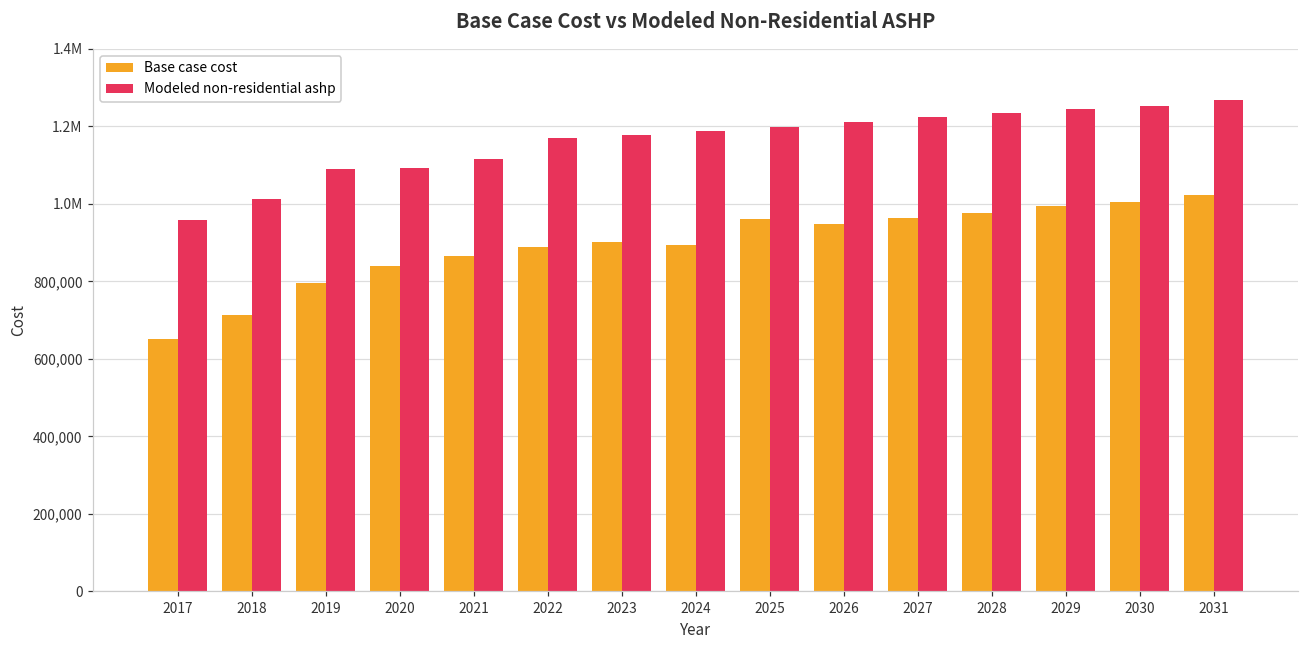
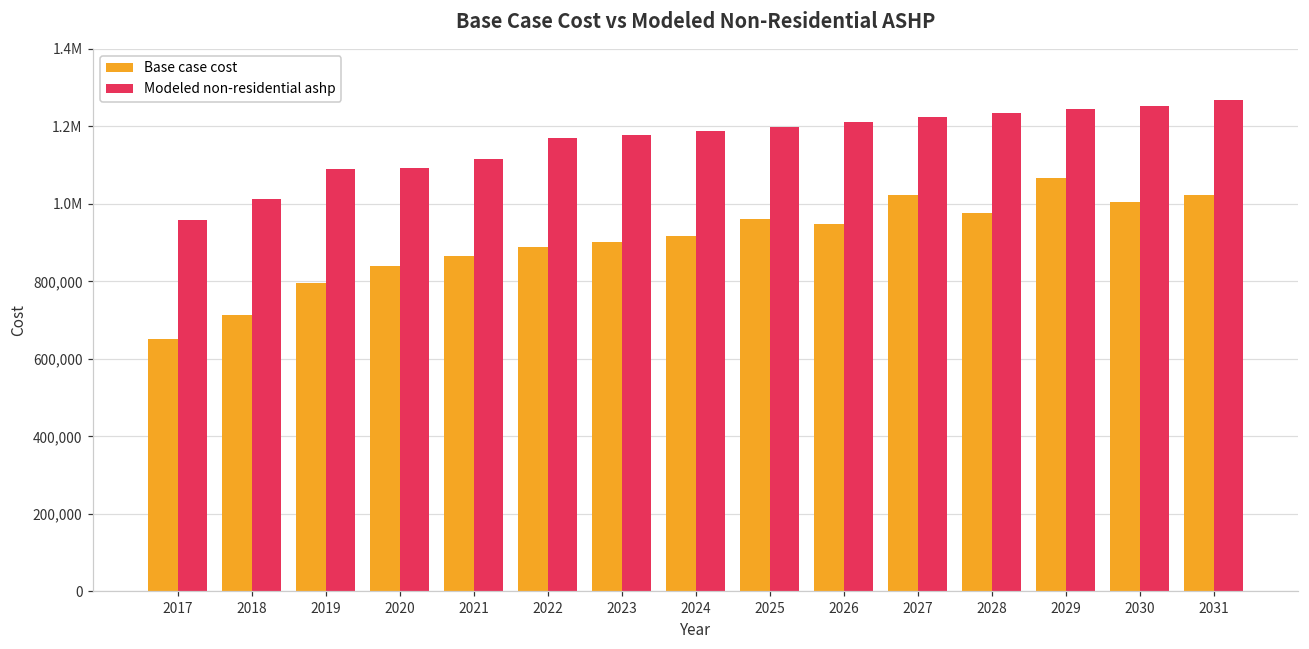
Base case cost, 2024: 890,000 -> 920,000
Base case cost, 2027: 960,000 -> 1,020,000
Base case cost, 2029: 990,000 -> 1,070,000
